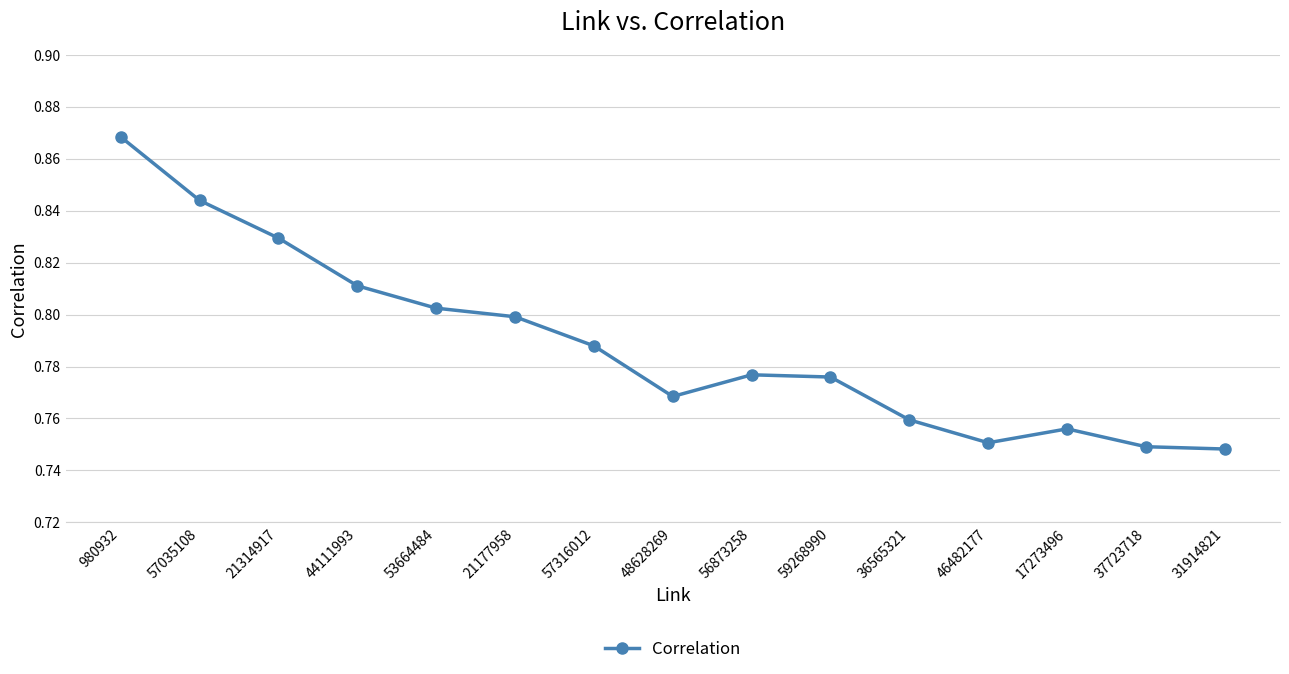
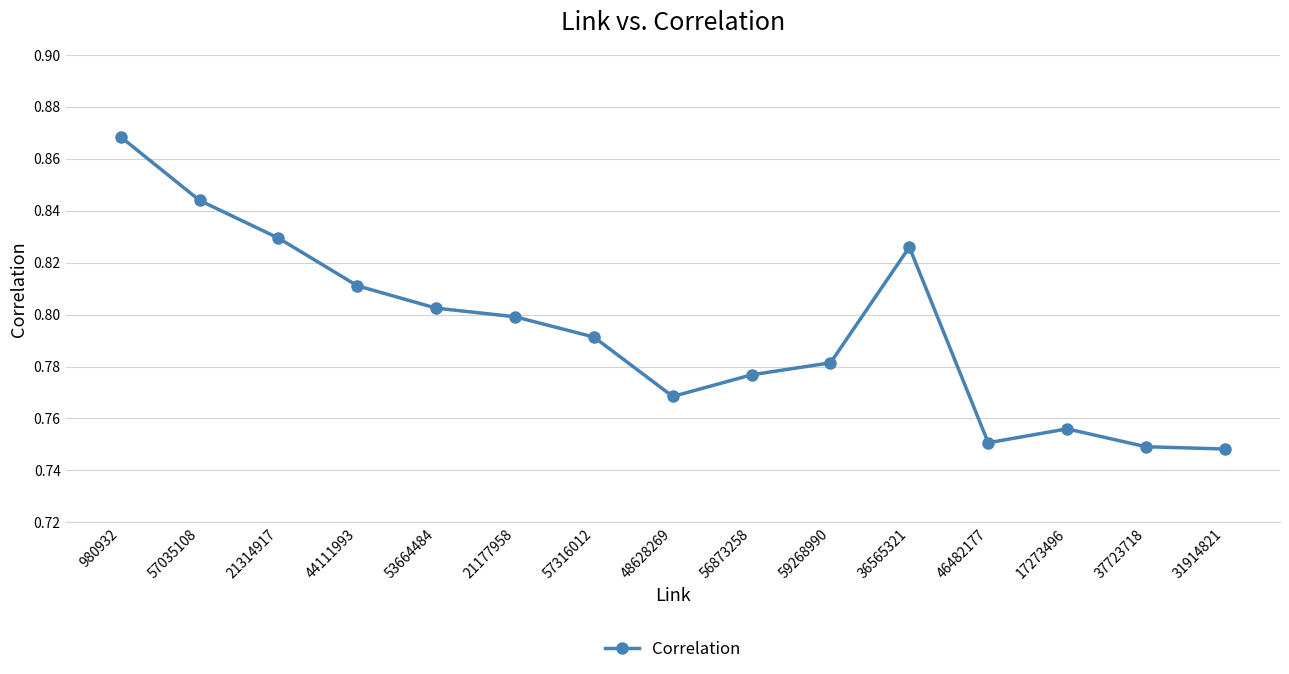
57316012: 0.788 -> 0.791
59268990: 0.776 -> 0.781
36565321: 0.759 -> 0.826
